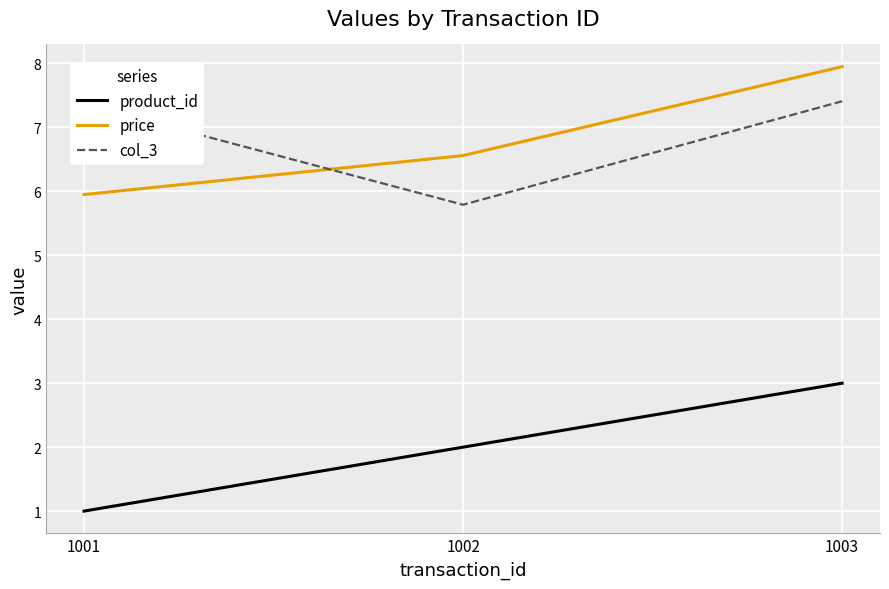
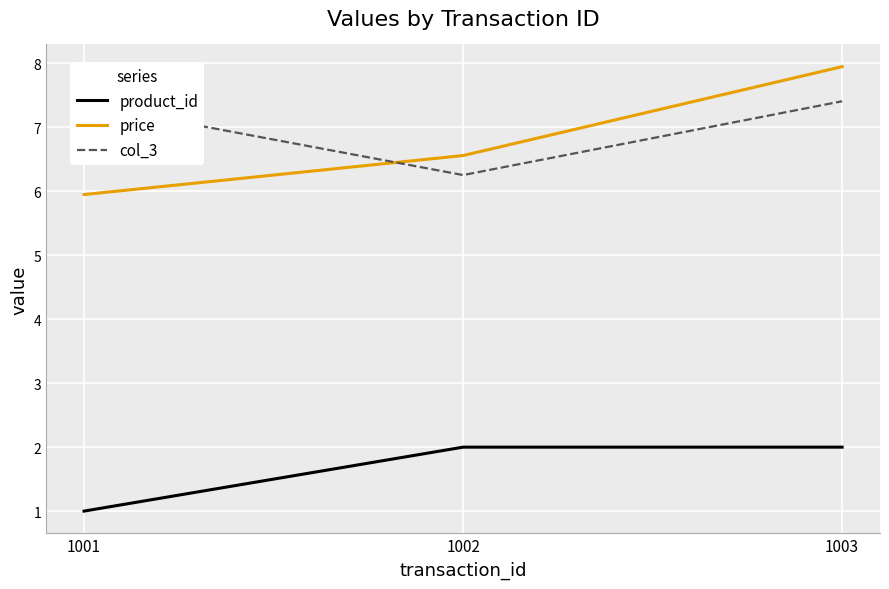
col_3, 1002: 5.8 -> 6.3
product_id, 1003: 3 -> 2
